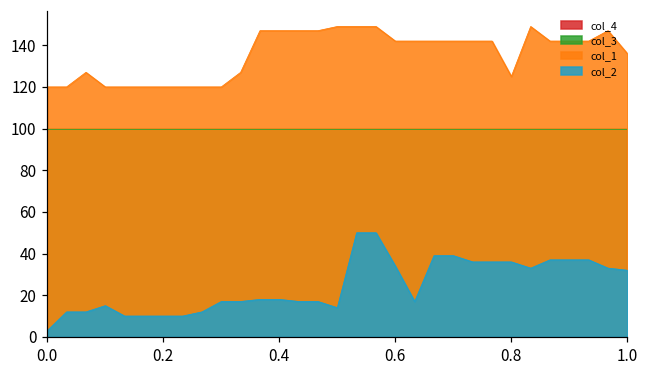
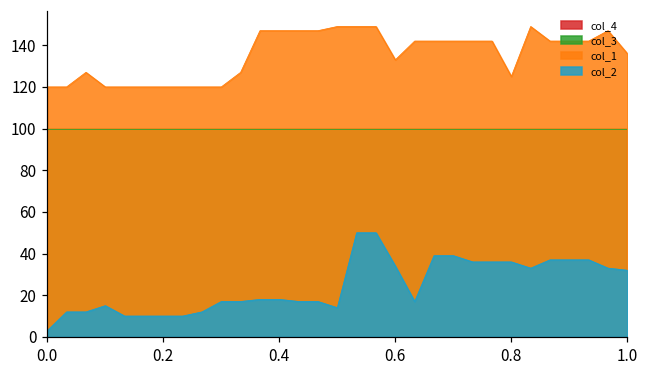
col_1, 0.6: 142 -> 133
